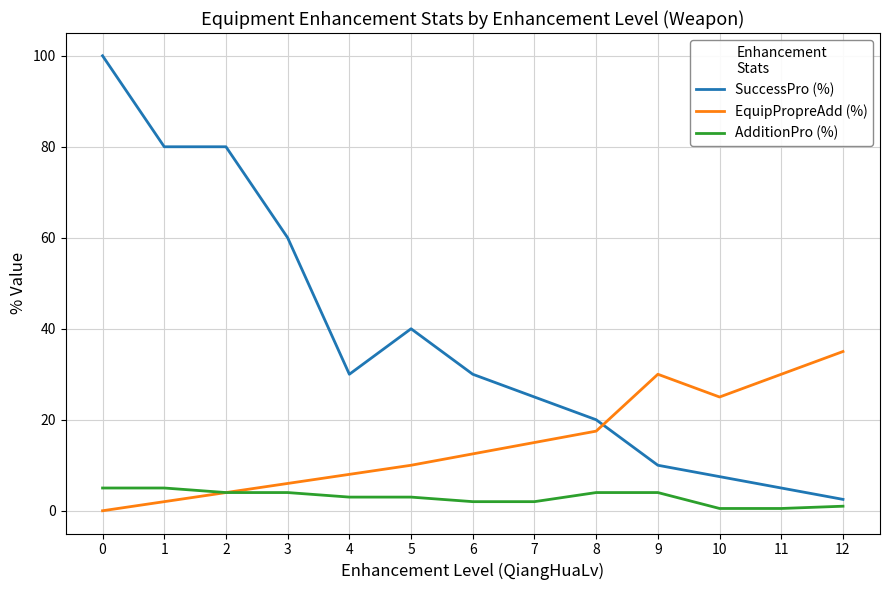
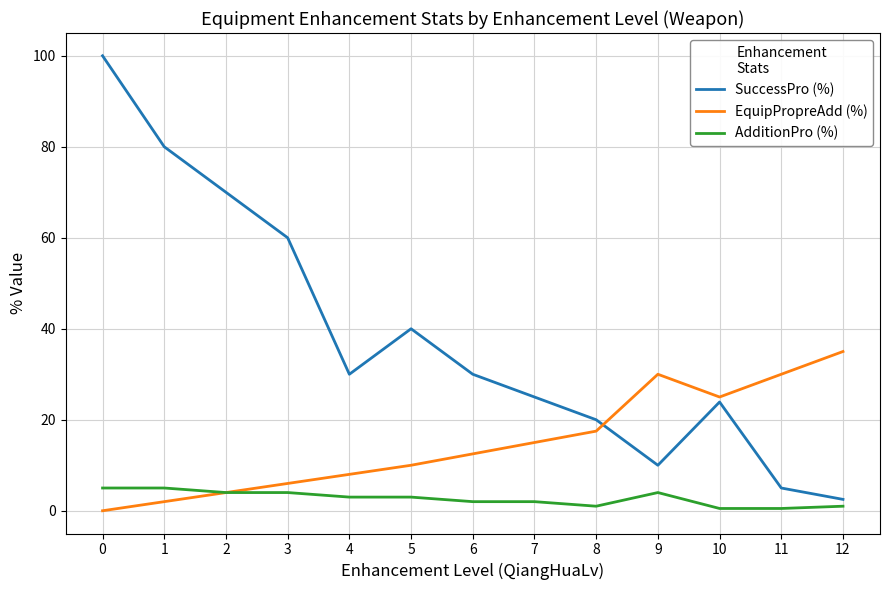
SuccessPro (%), 2: 80 -> 70
AdditionPro (%), 8: 4 -> 1
SuccessPro (%), 10: 8 -> 24
